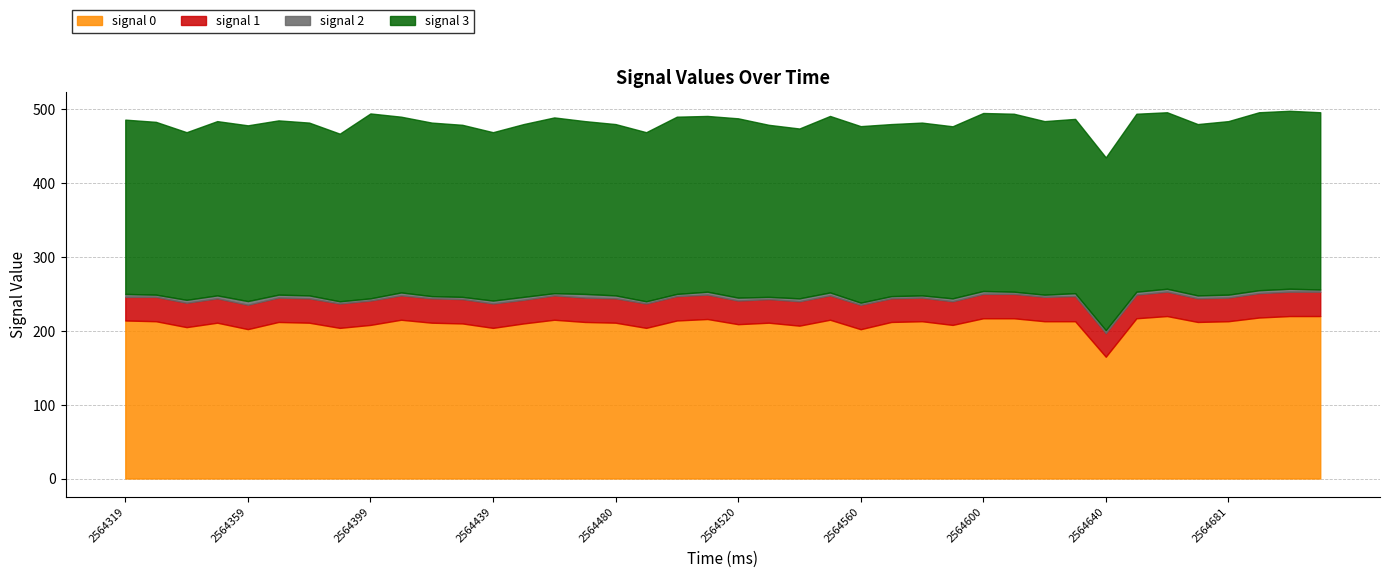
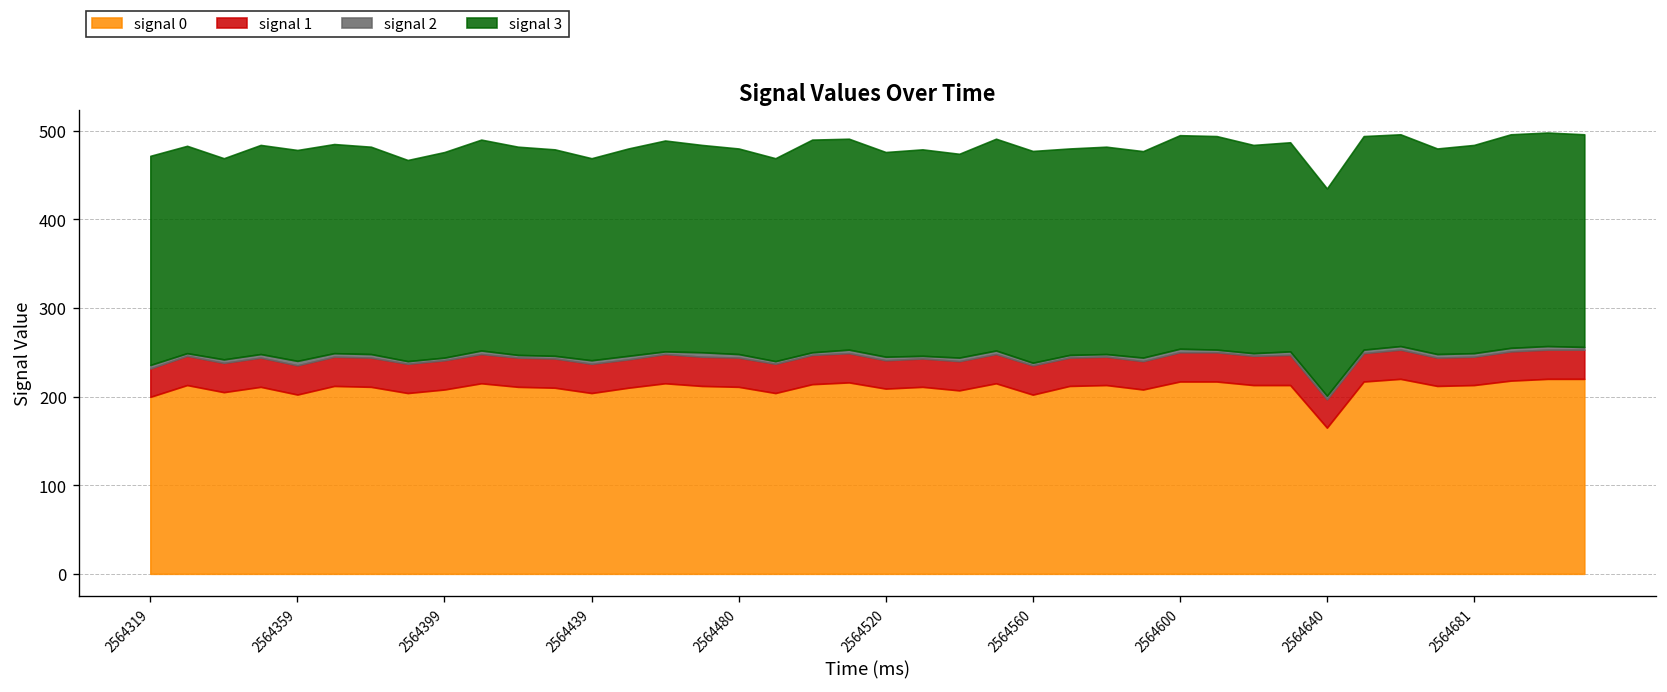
signal 0, 2564319: 210 -> 200
signal 3, 2564399: 250 -> 230
signal 3, 2564520: 240 -> 230
